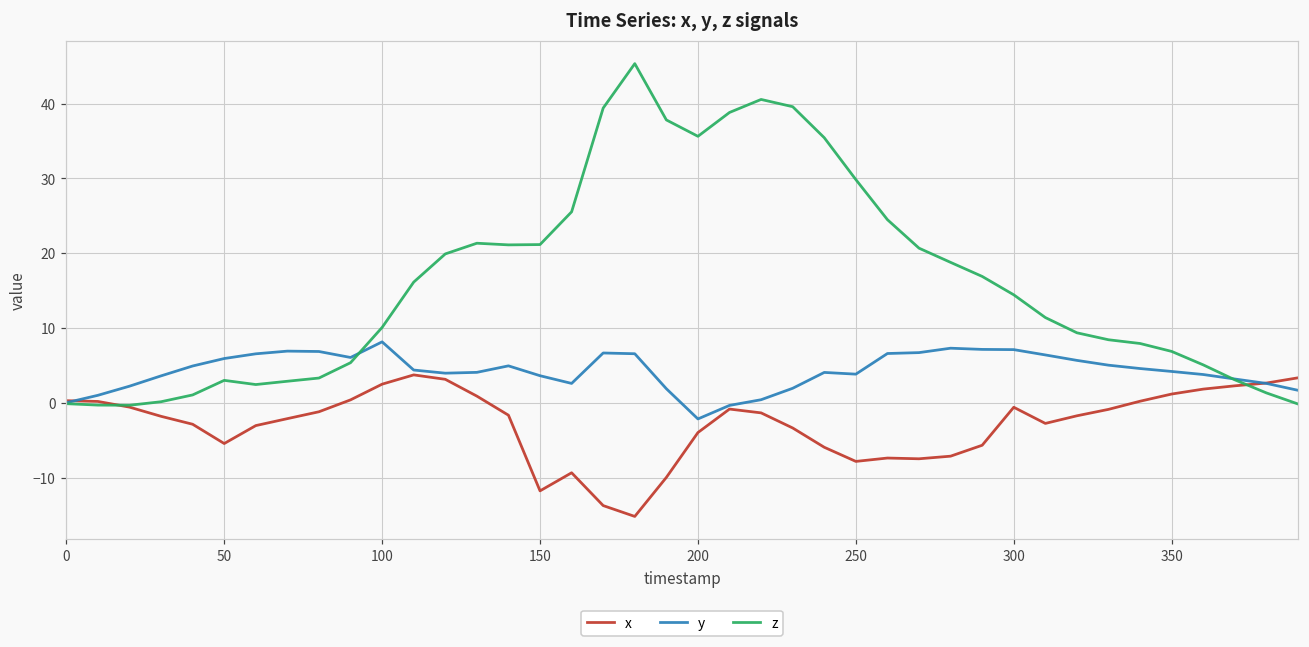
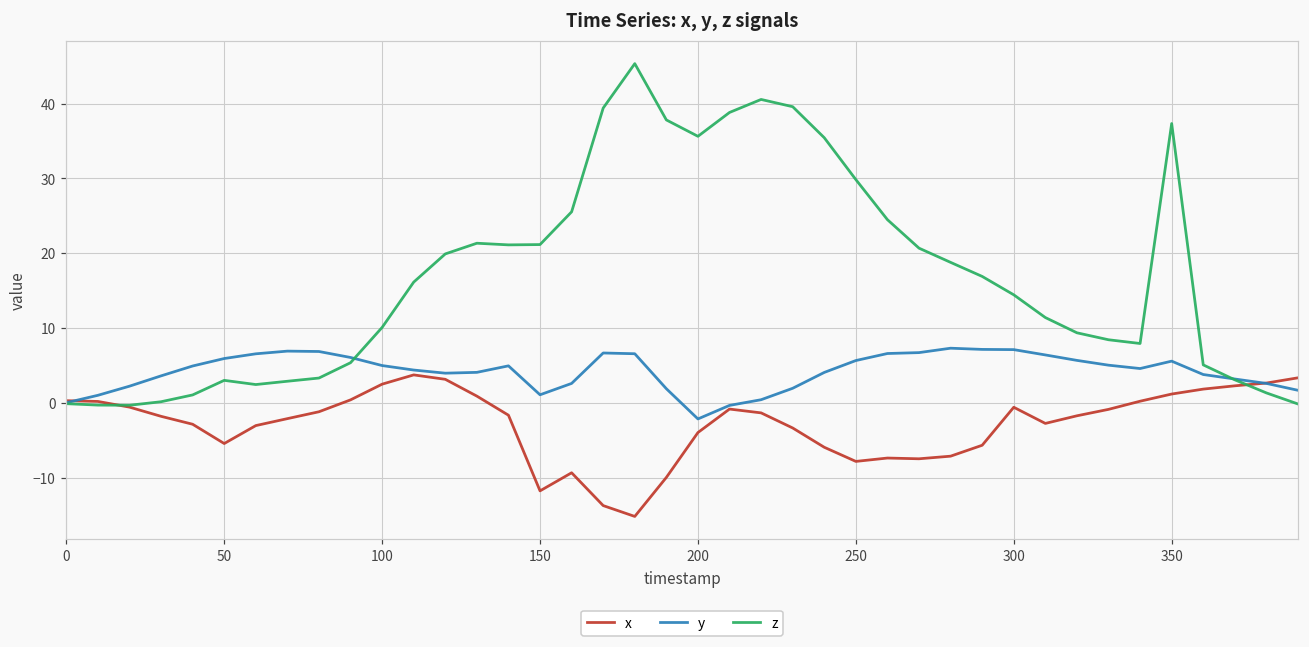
y, 100: 8 -> 5
y, 150: 4 -> 1
y, 250: 4 -> 6
y, 350: 4 -> 6
z, 350: 7 -> 37
